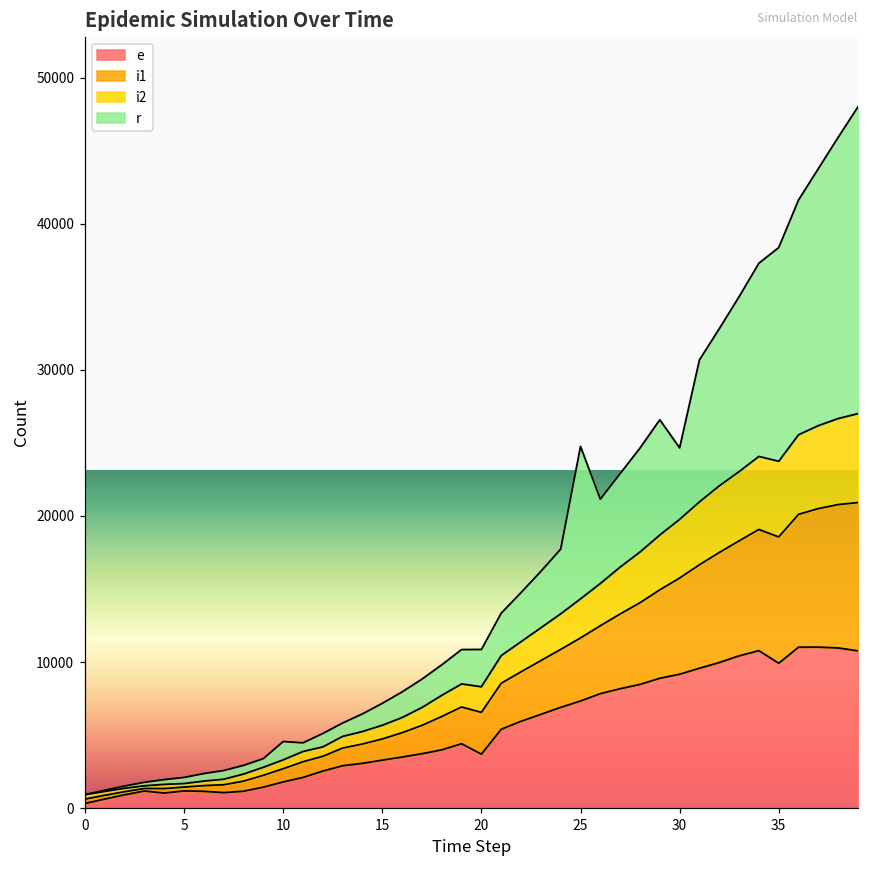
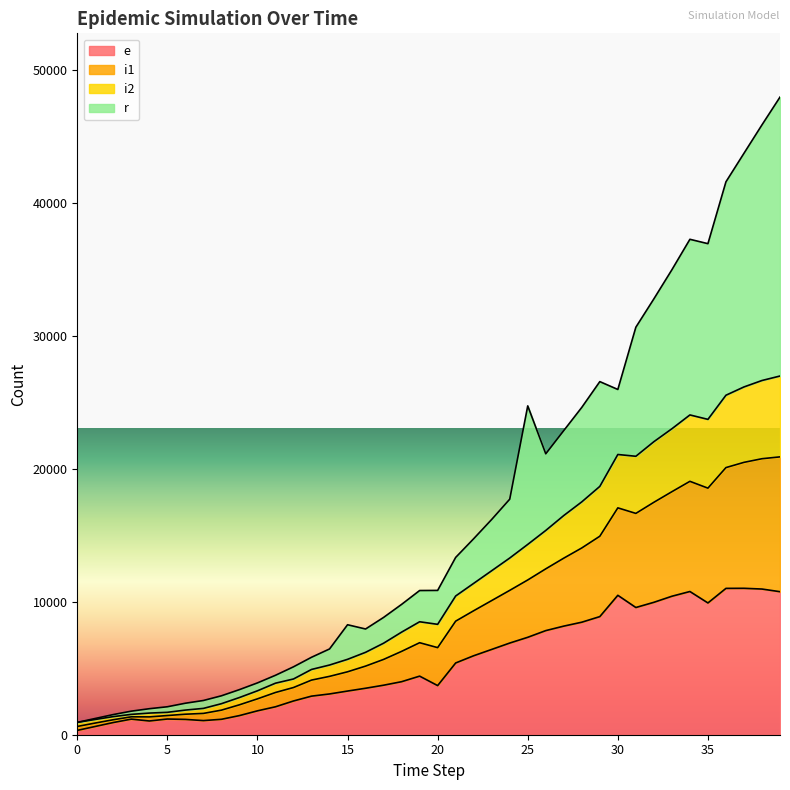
r, 10: 1300 -> 600
r, 15: 1500 -> 2600
e, 30: 9200 -> 10500
r, 35: 14600 -> 13200
